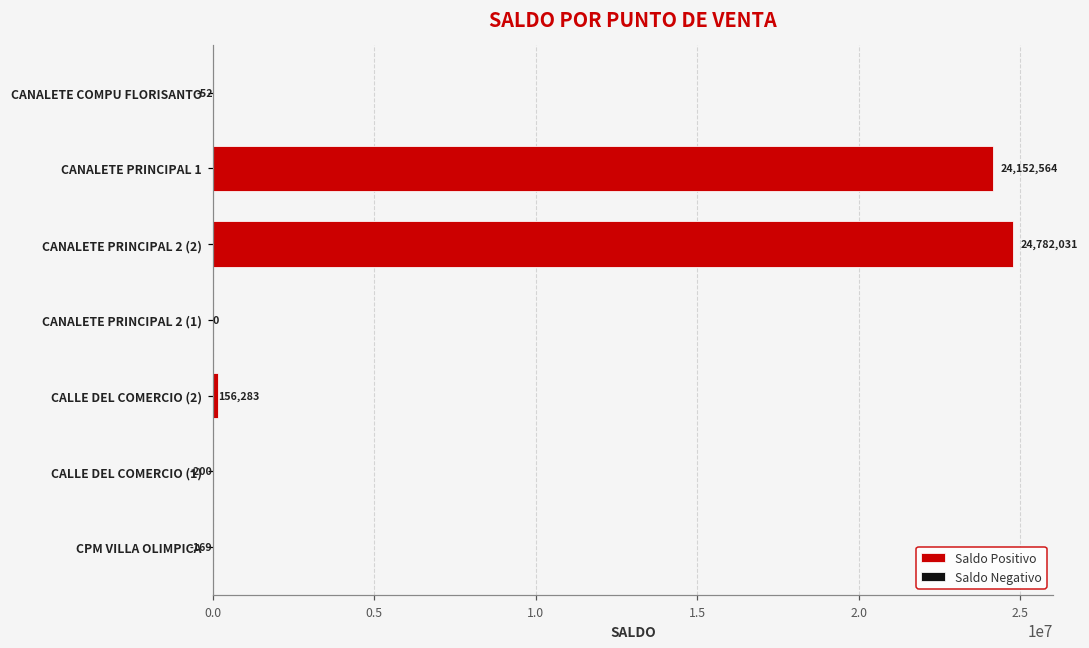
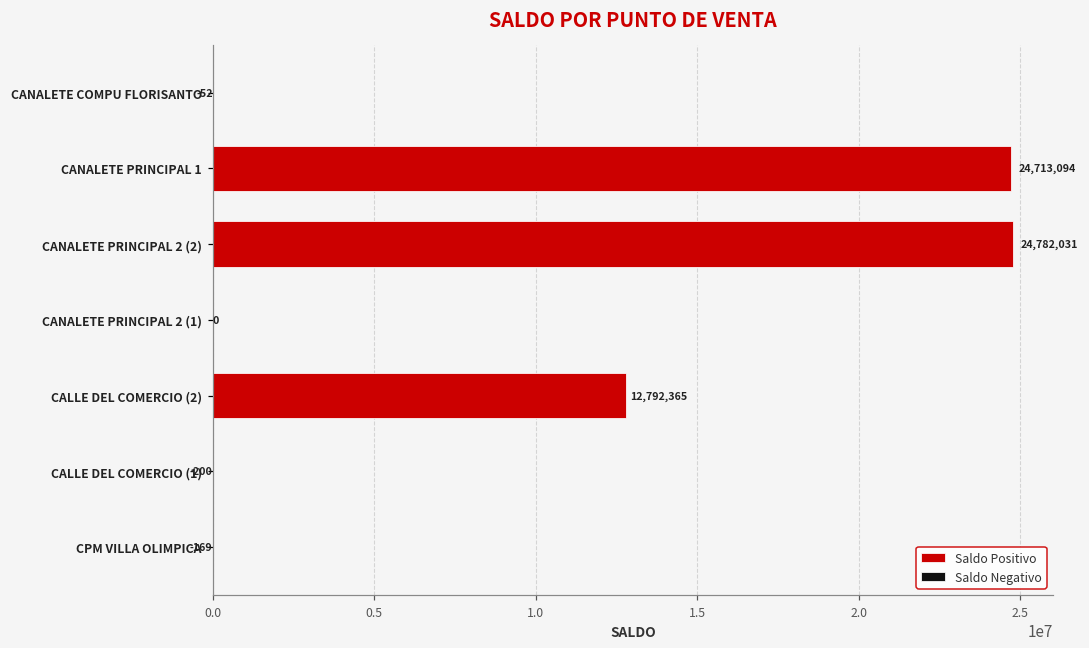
Saldo Positivo, CANALETE PRINCIPAL 1: 24,152,564 -> 24,713,094
Saldo Positivo, CALLE DEL COMERCIO (2): 156,283 -> 12,792,365
